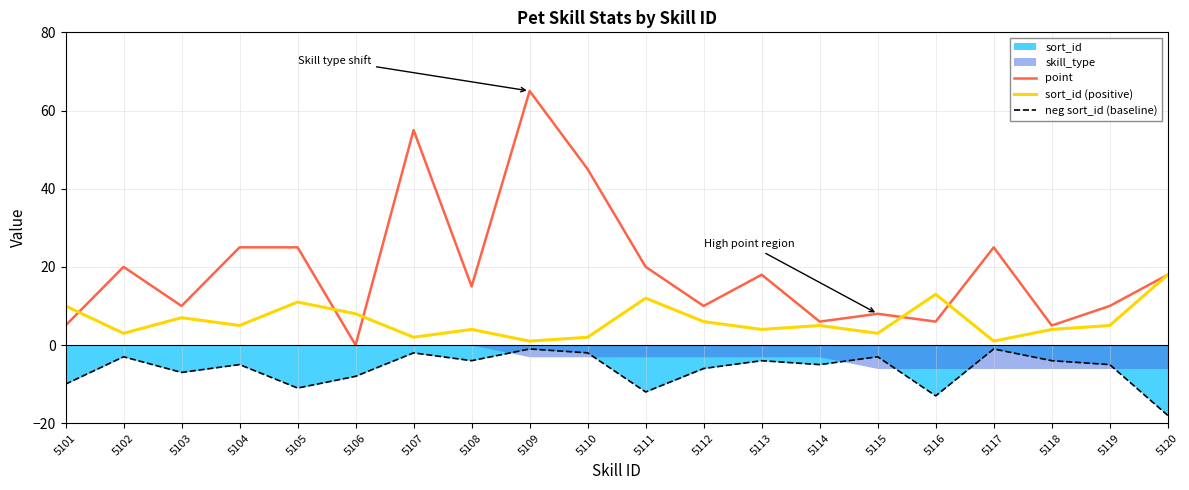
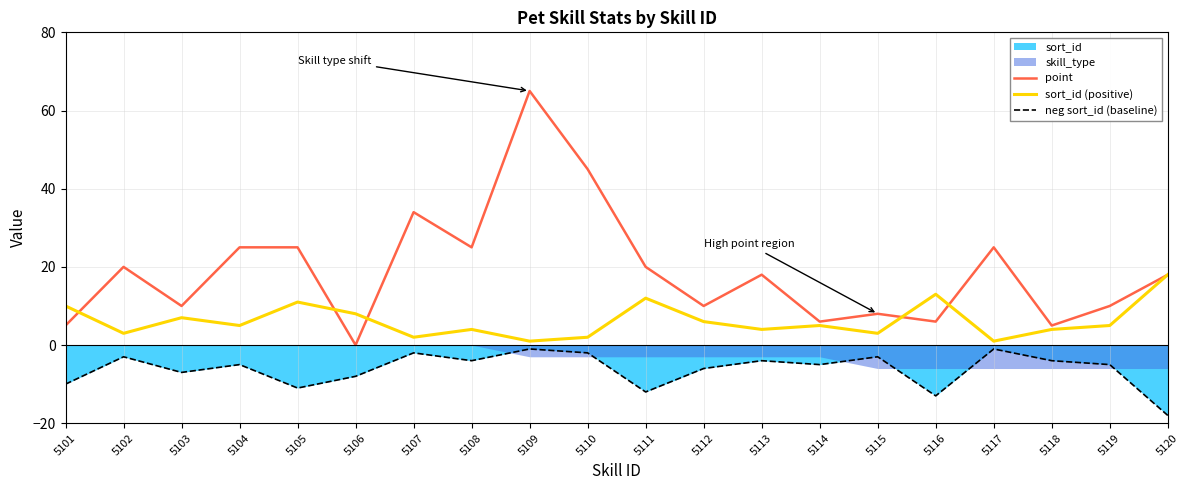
point, 5107: 55 -> 34
point, 5108: 15 -> 25
